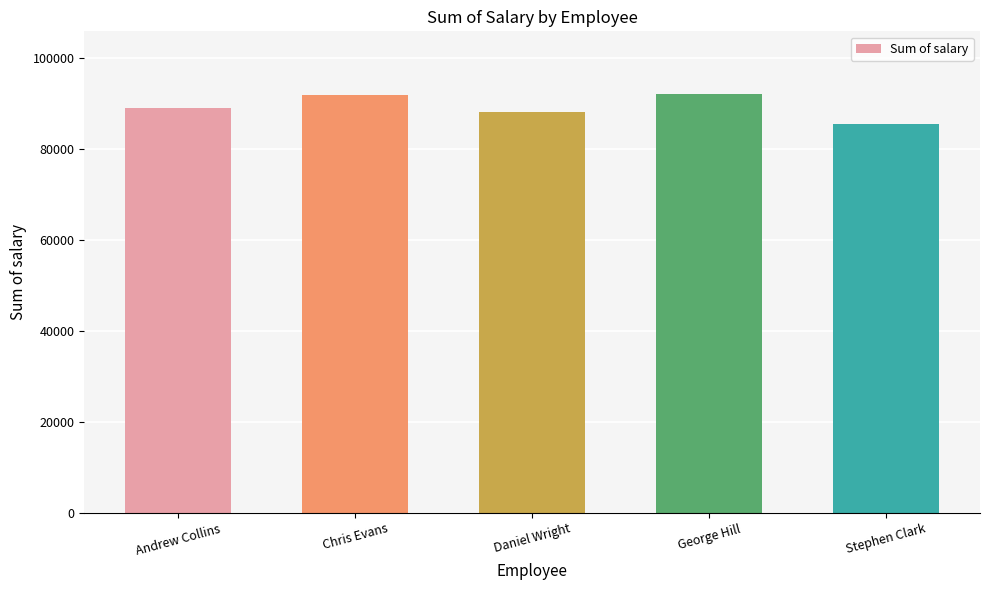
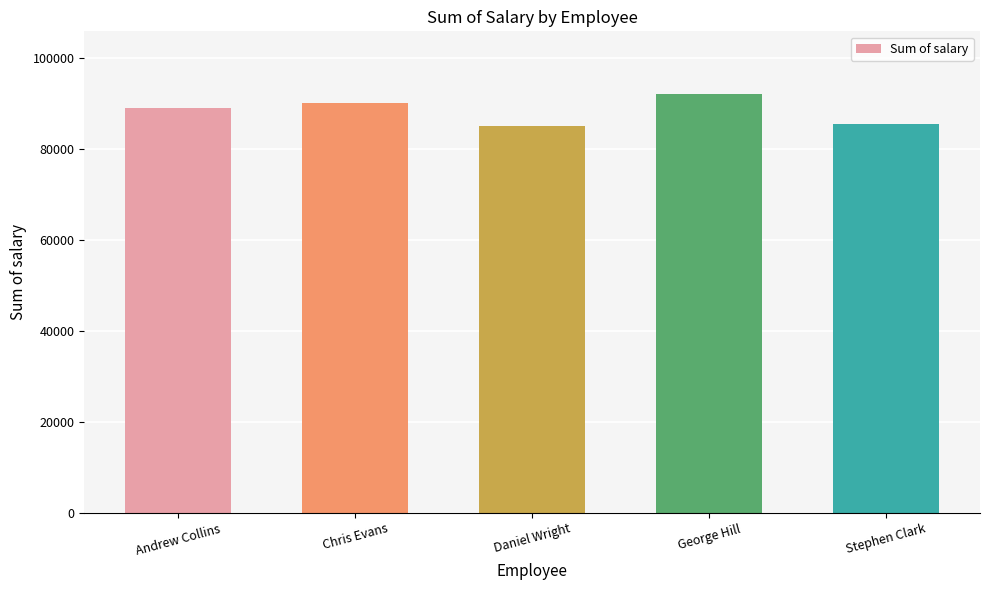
Chris Evans: 92000 -> 90000
Daniel Wright: 88000 -> 85000
